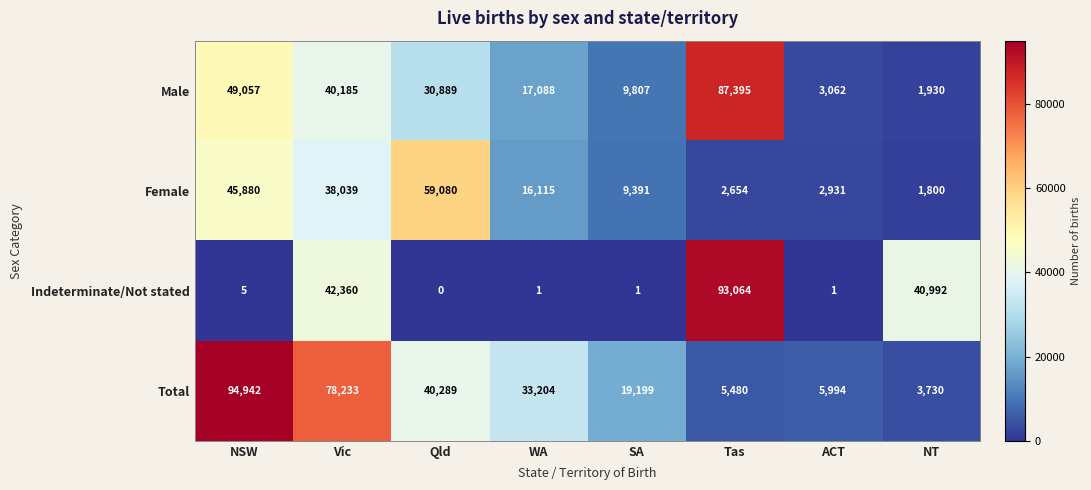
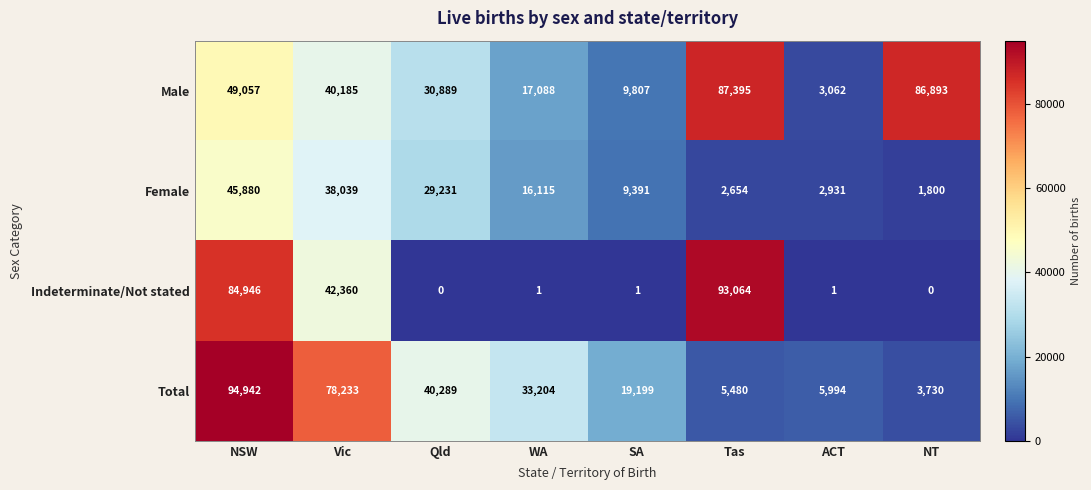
Male, NT: 1,930 -> 86,893
Female, Qld: 59,080 -> 29,231
Indeterminate/Not stated, NSW: 5 -> 84,946
Indeterminate/Not stated, NT: 40,992 -> 0
